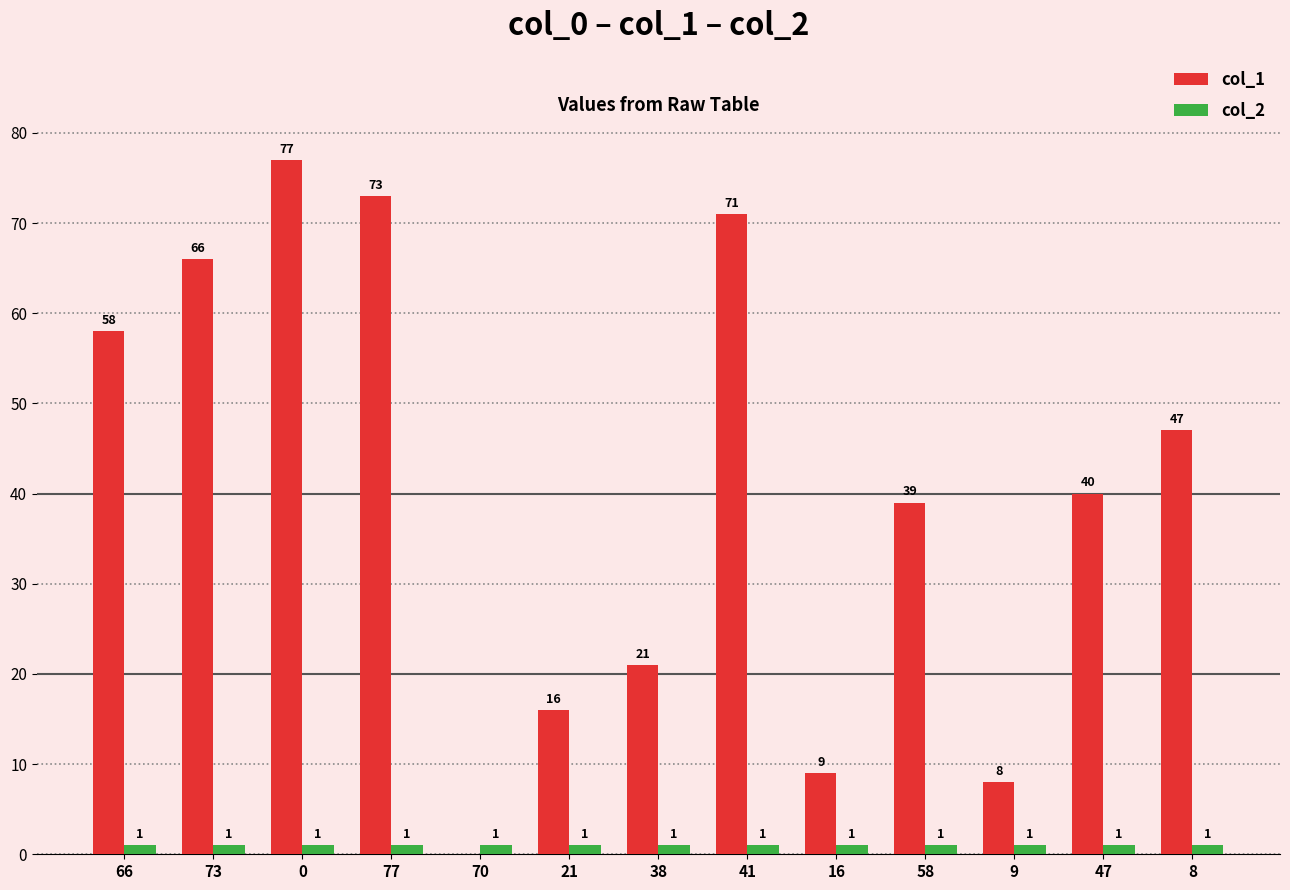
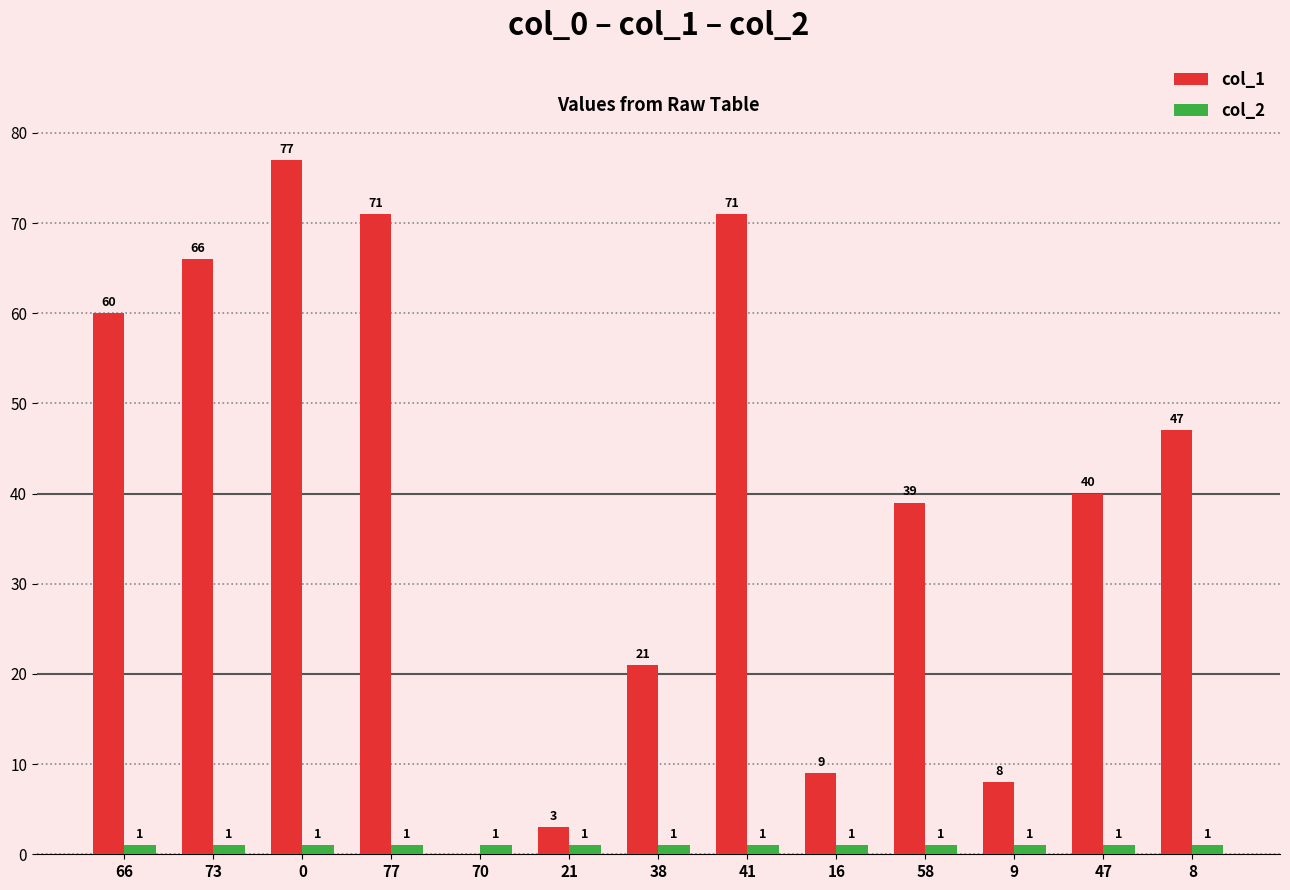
col_1, 66: 58 -> 60
col_1, 77: 73 -> 71
col_1, 21: 16 -> 3
